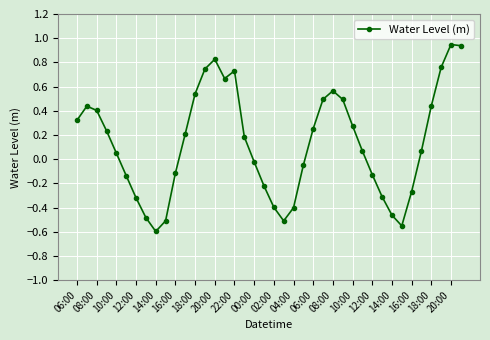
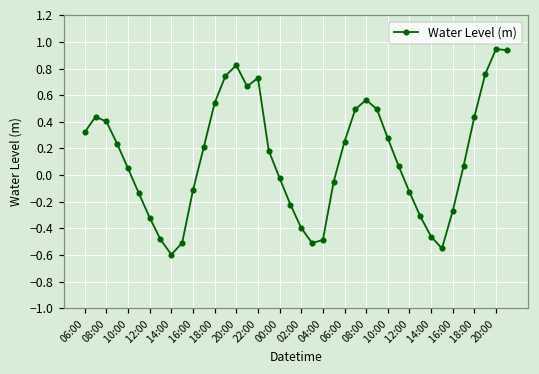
04:00: -0.40 -> -0.49
